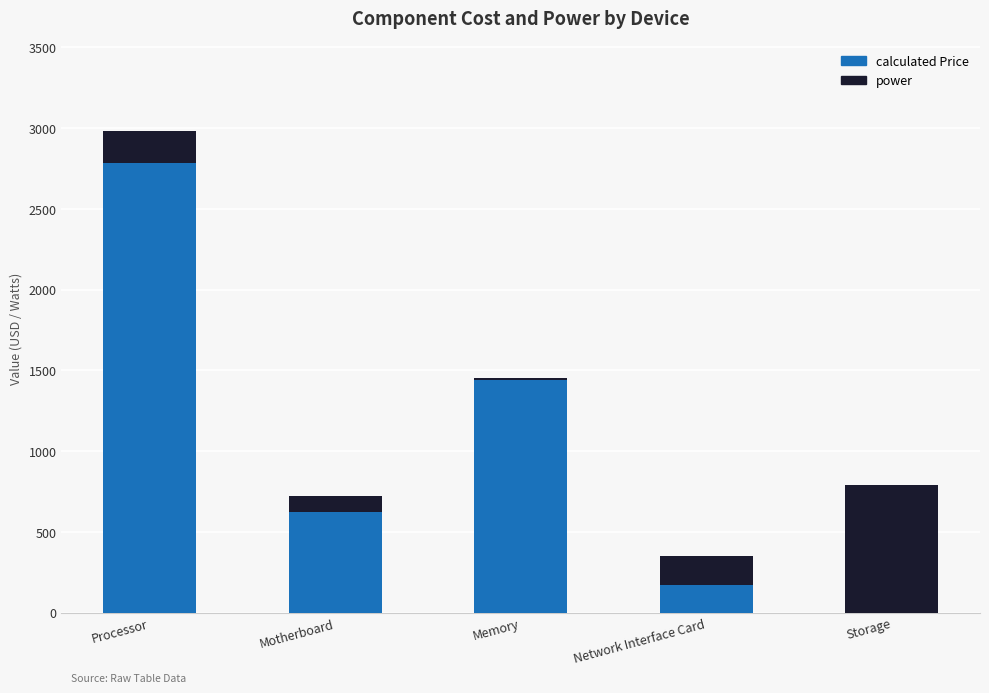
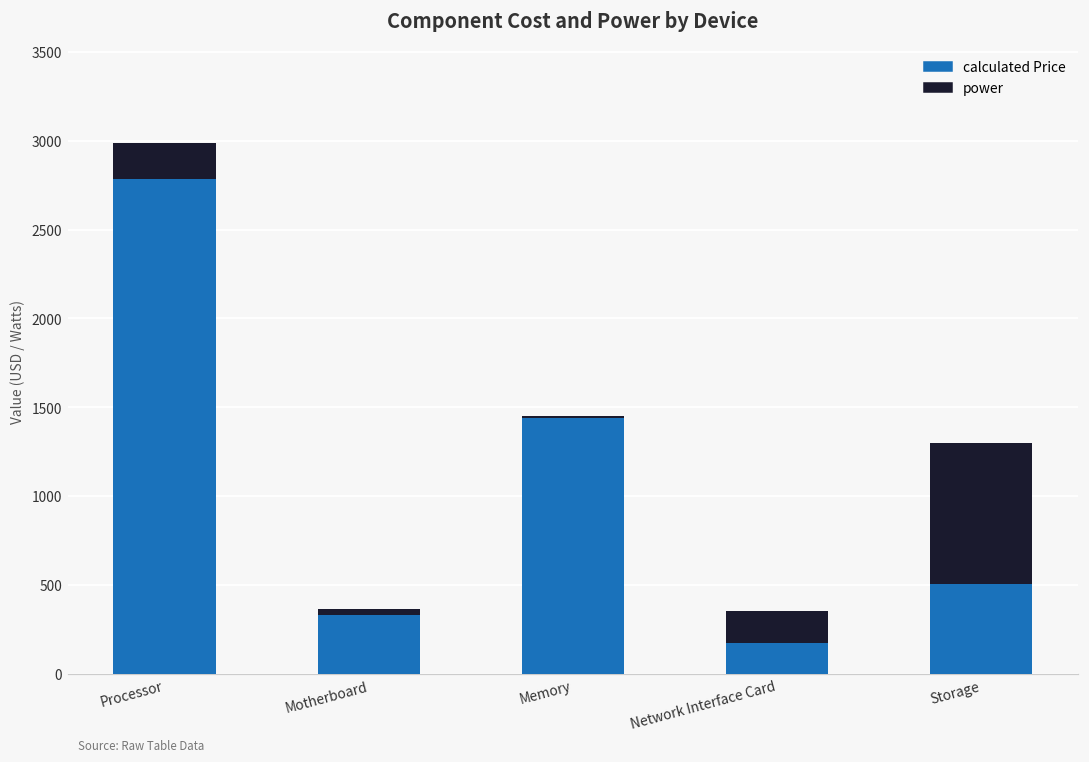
calculated Price, Motherboard: 620 -> 330
power, Motherboard: 100 -> 40
calculated Price, Storage: 0 -> 510
